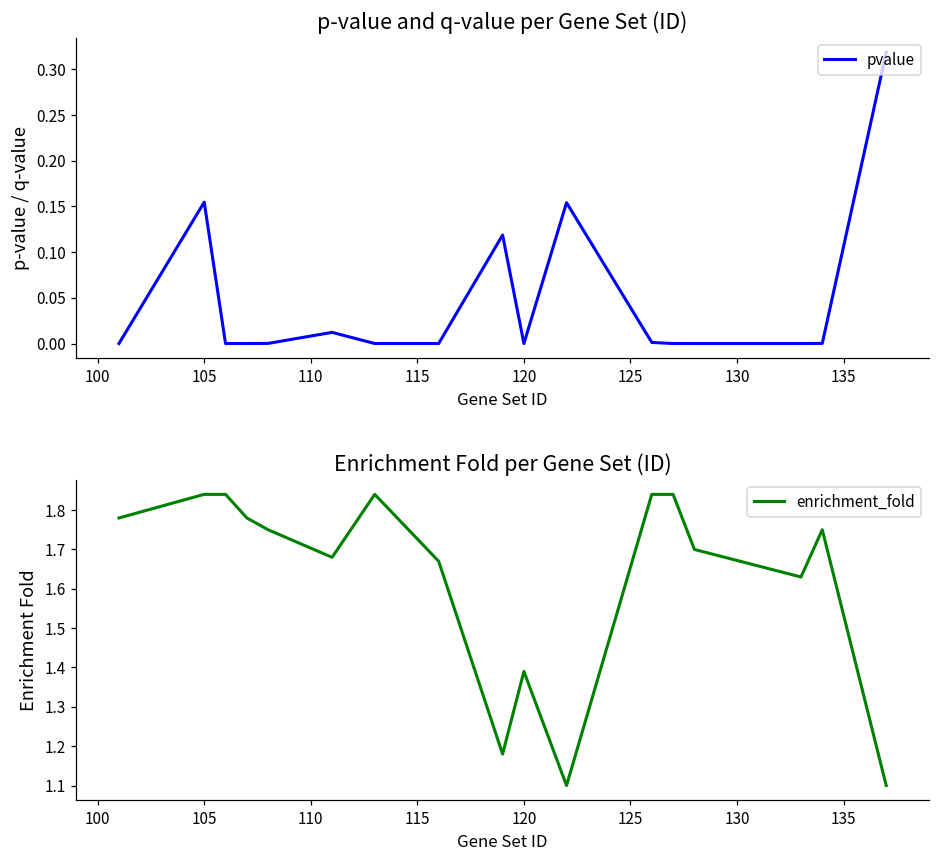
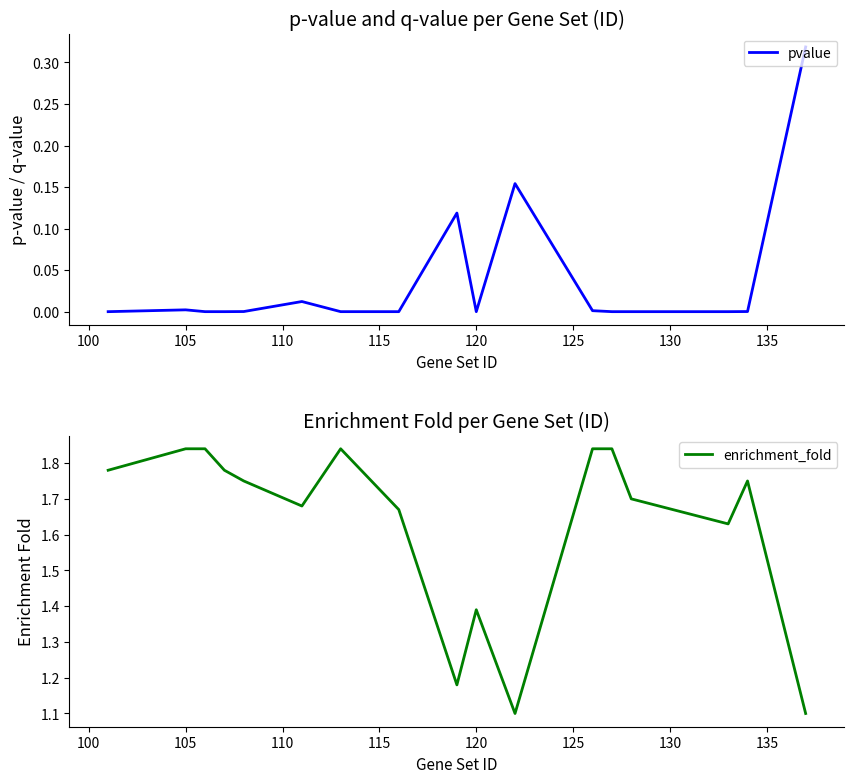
p-value and q-value per Gene Set (ID), 105: 0.15 -> 0.00
